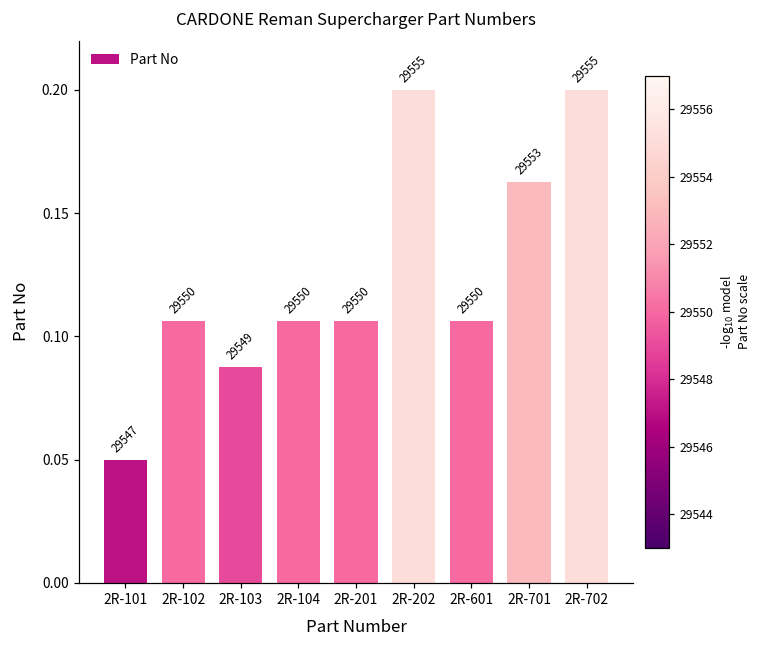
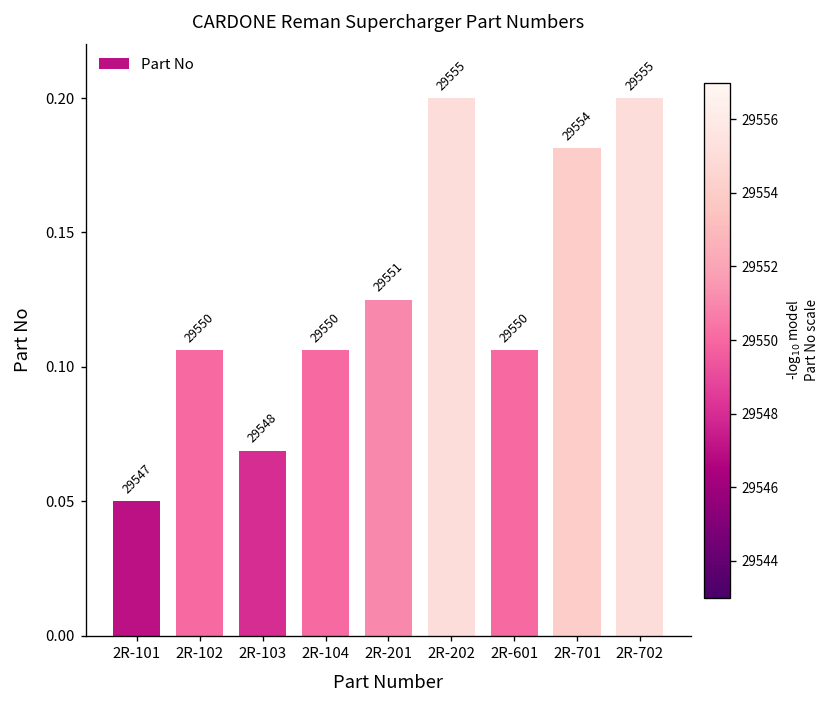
2R-103: 29549 -> 29548
2R-201: 29550 -> 29551
2R-701: 29553 -> 29554
